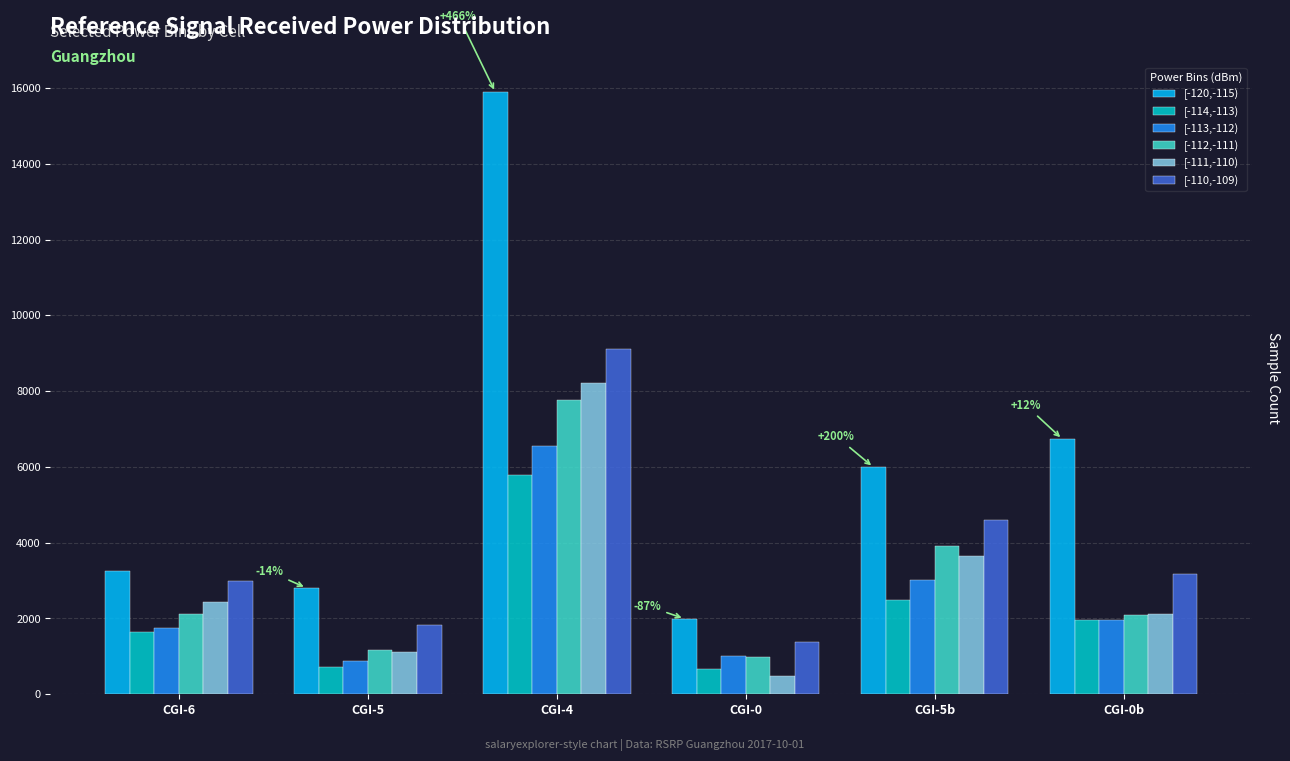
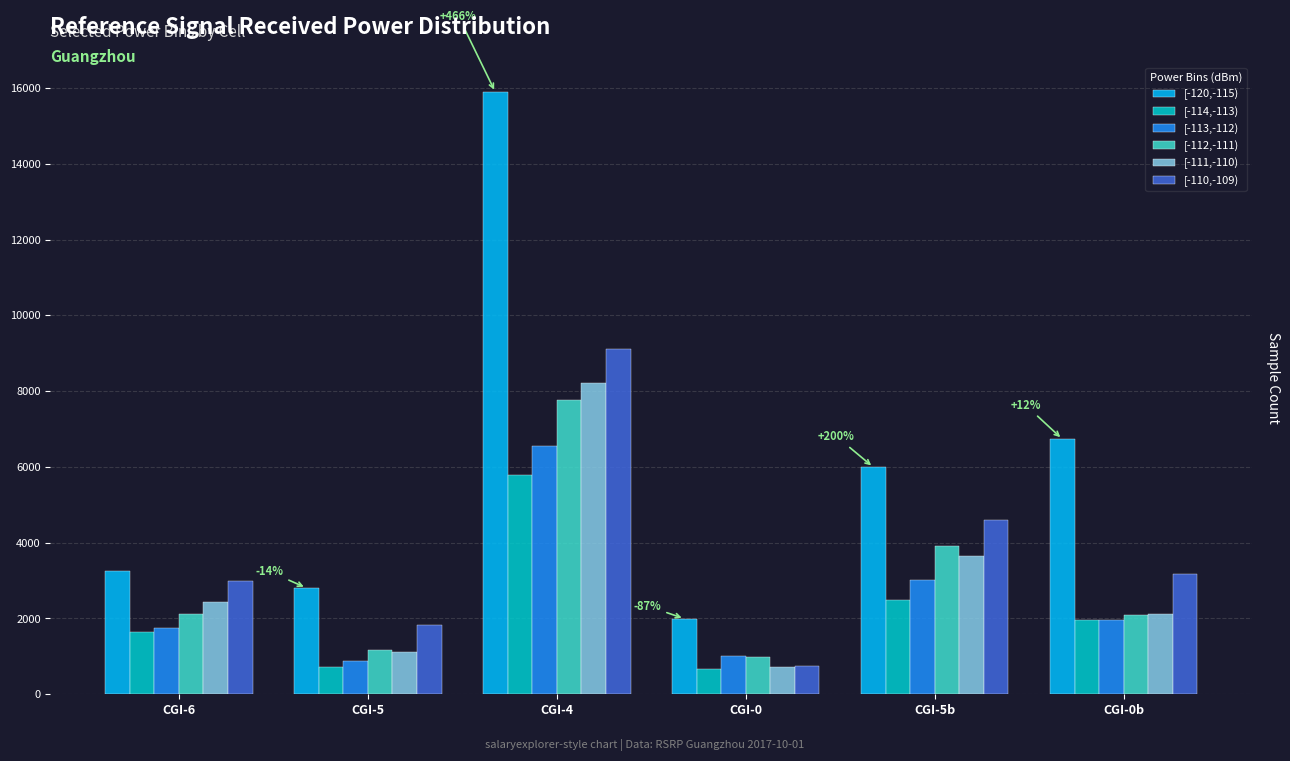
[-111,-110), CGI-0: 500 -> 700
[-110,-109), CGI-0: 1400 -> 700
